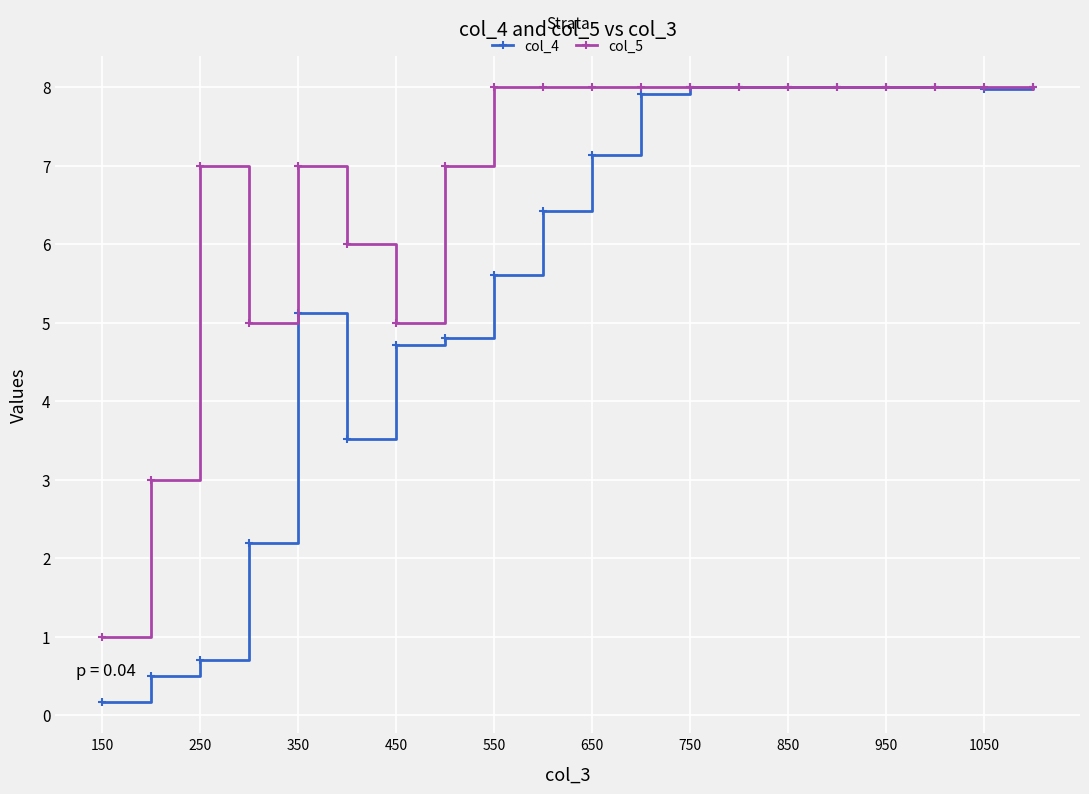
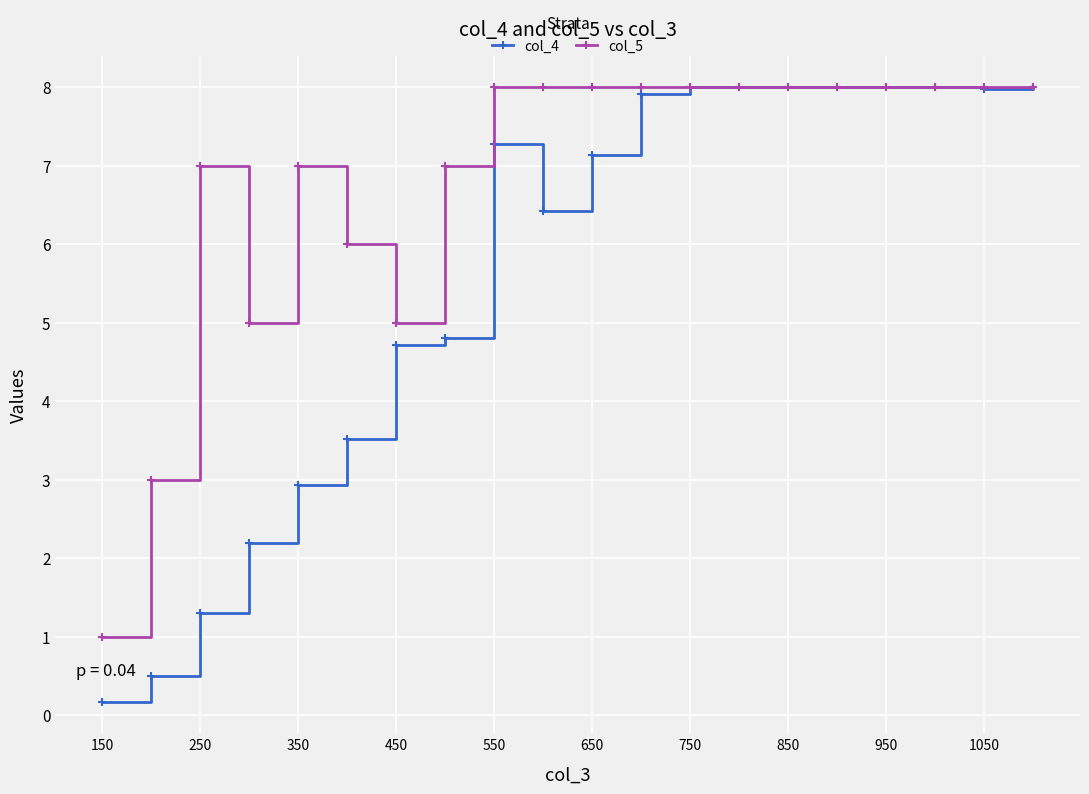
col_4, 250: 0.7 -> 1.3
col_4, 350: 5.1 -> 2.9
col_4, 550: 5.6 -> 7.3
